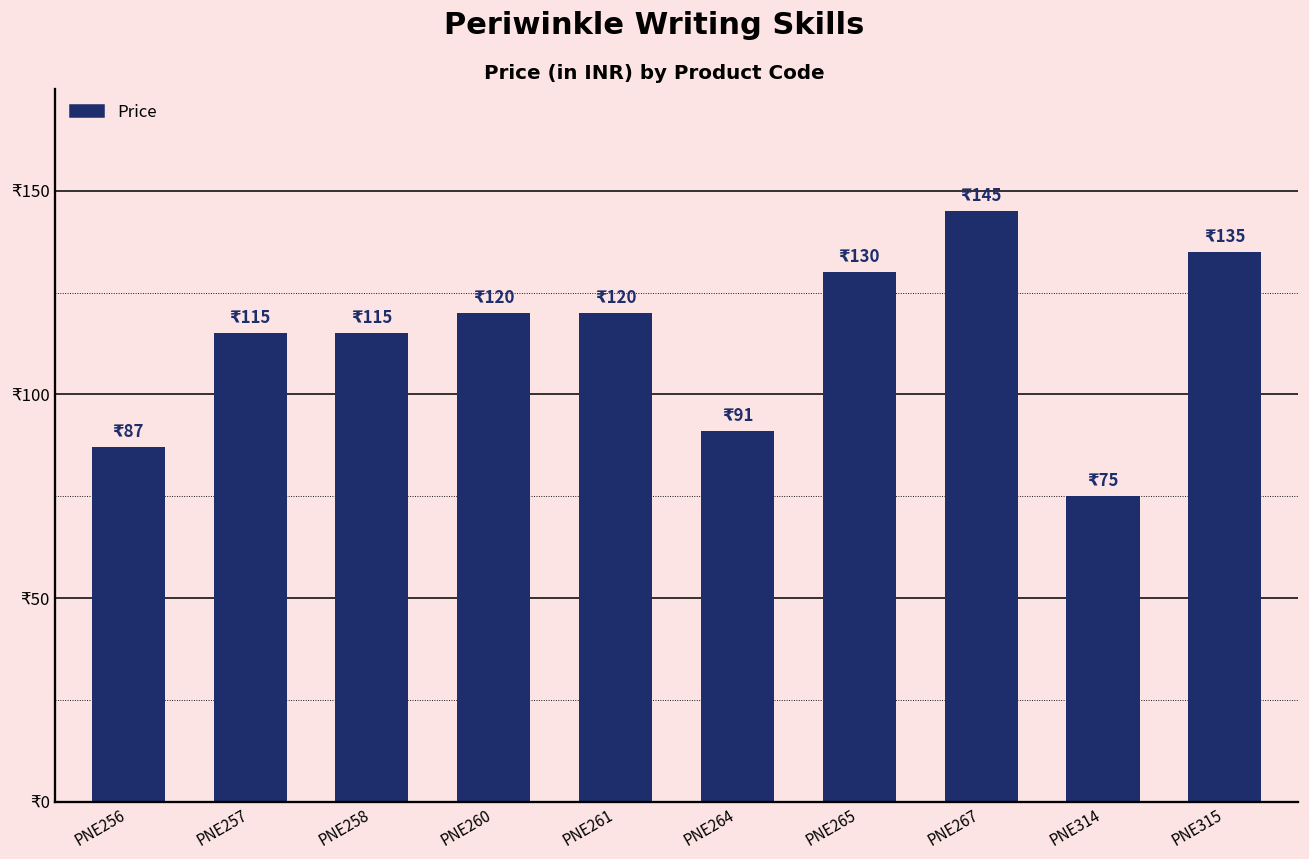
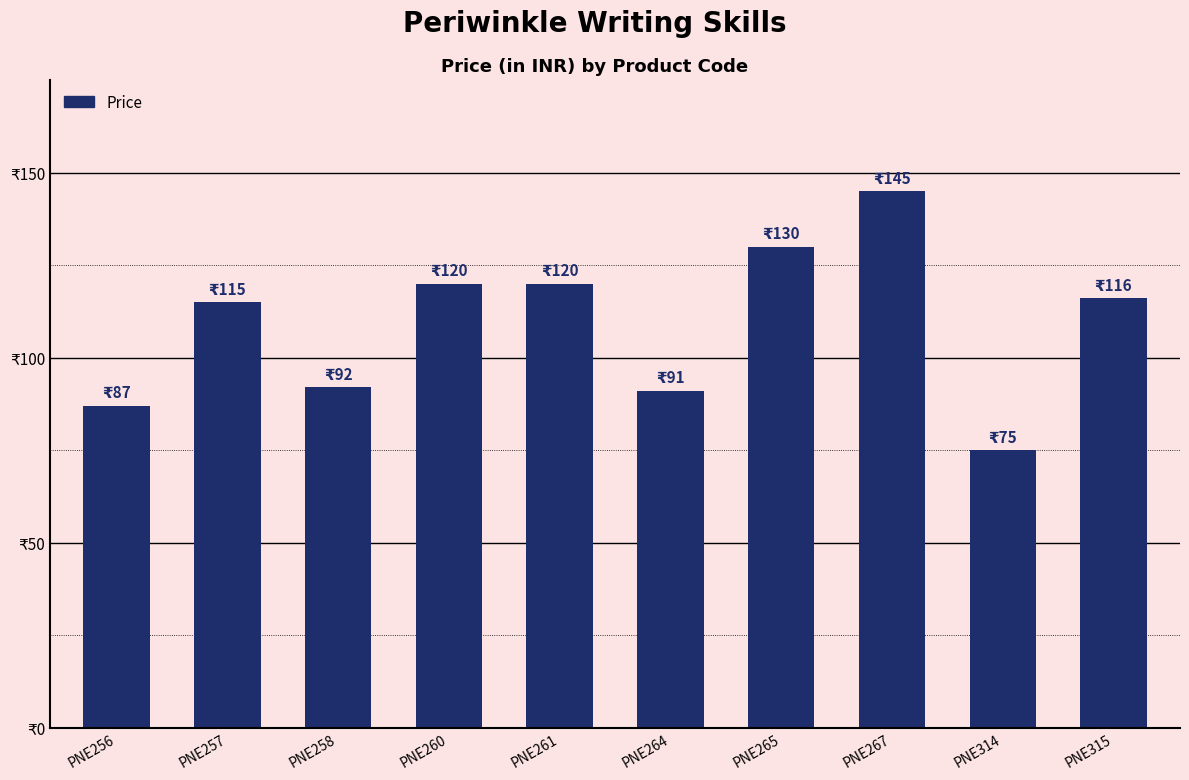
PNE258: 115 -> 92
PNE315: 135 -> 116
